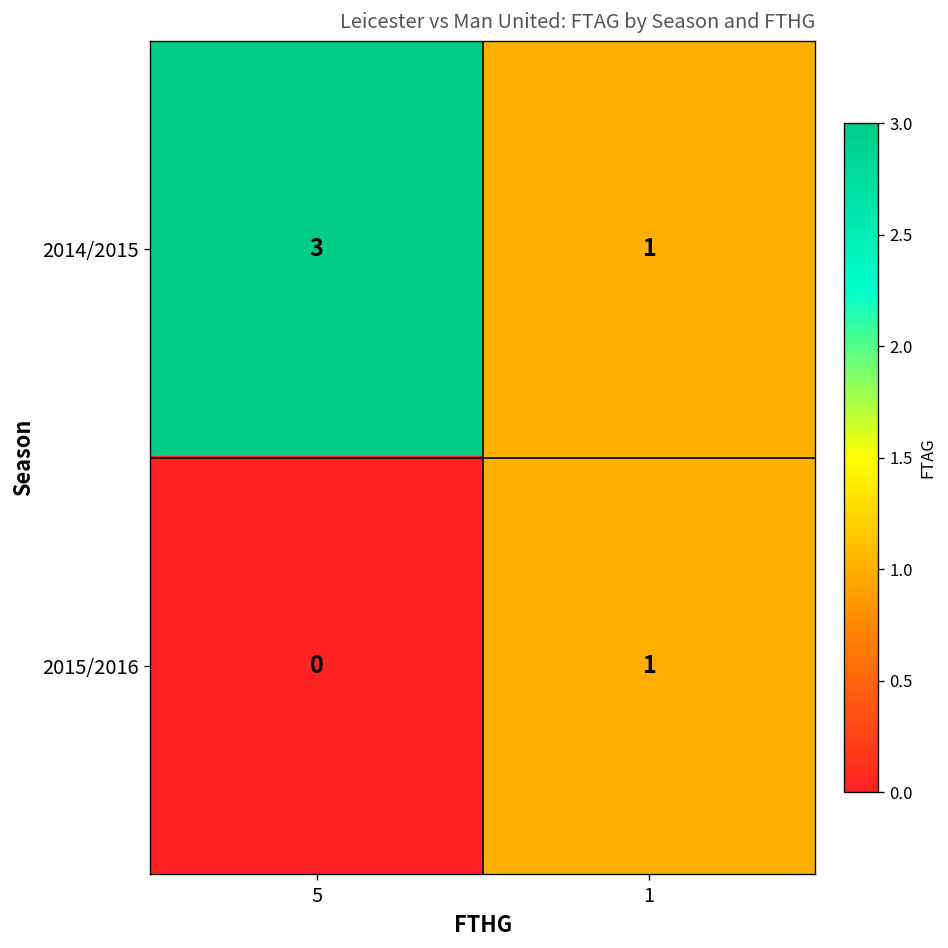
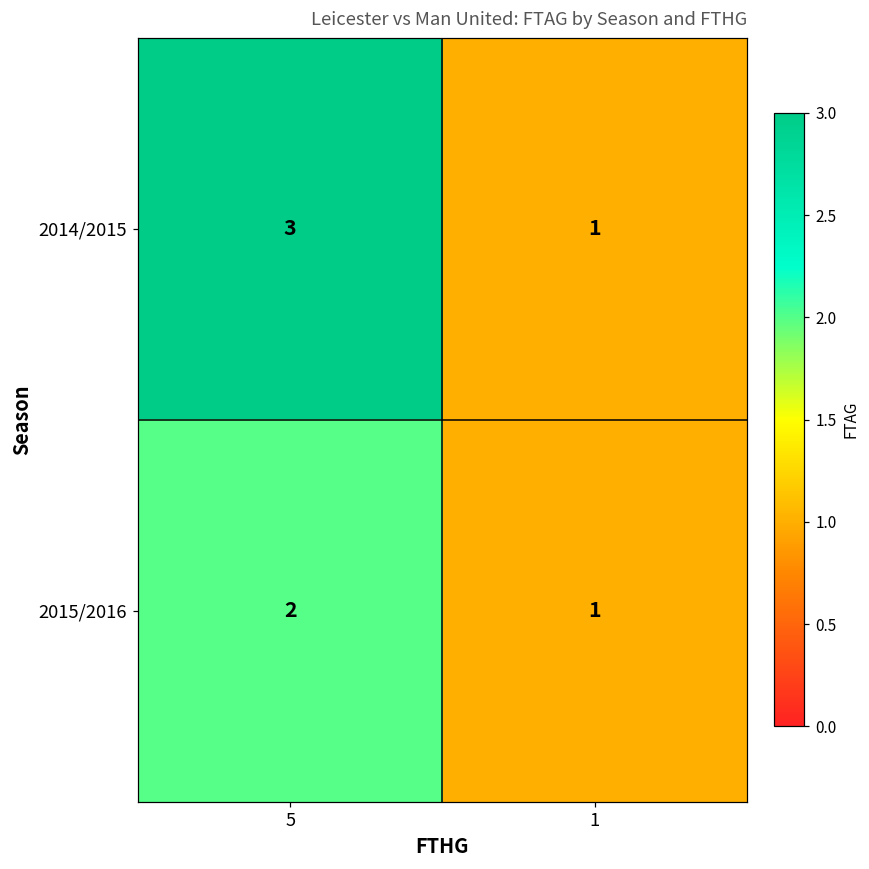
2015/2016, 5: 0 -> 2
